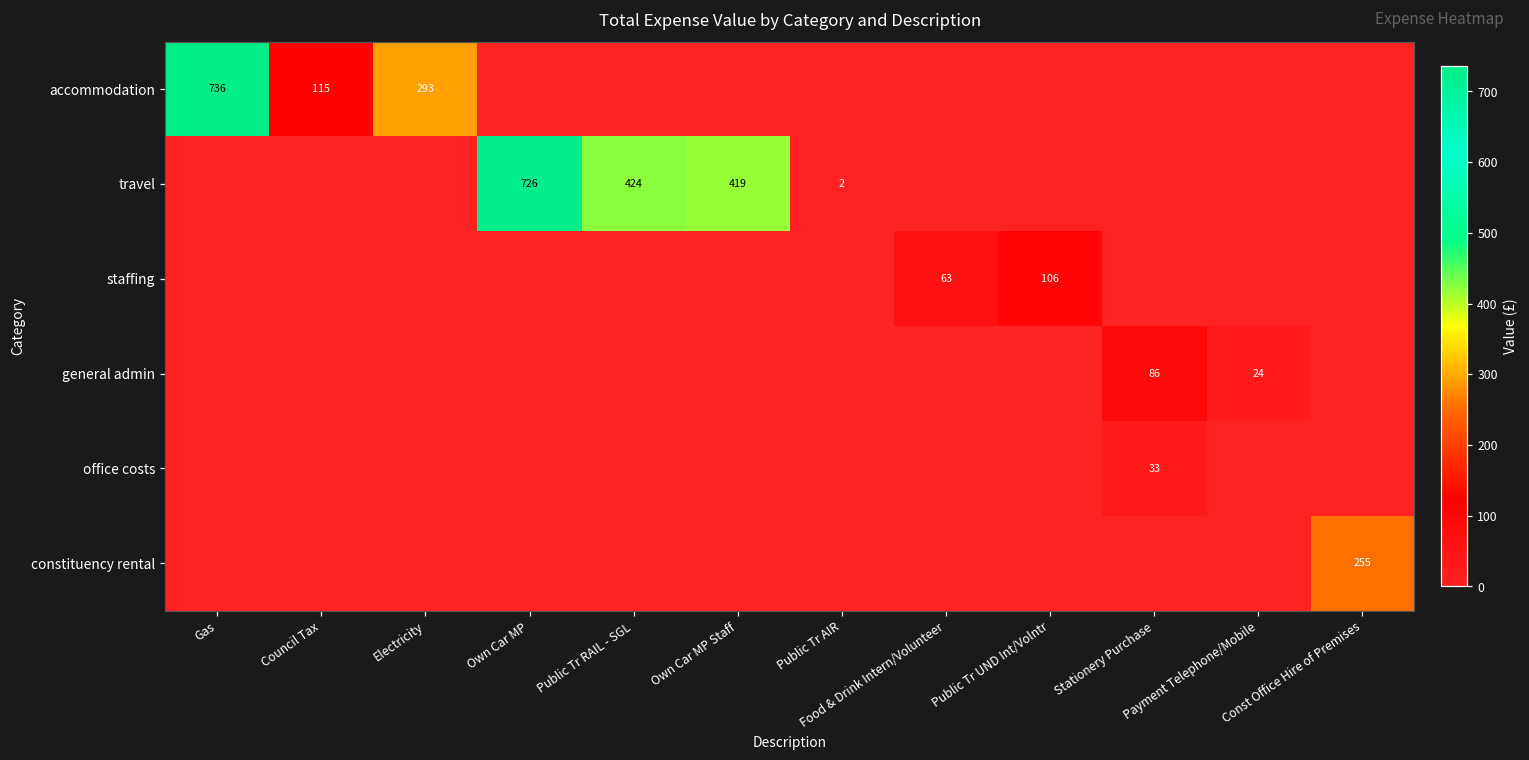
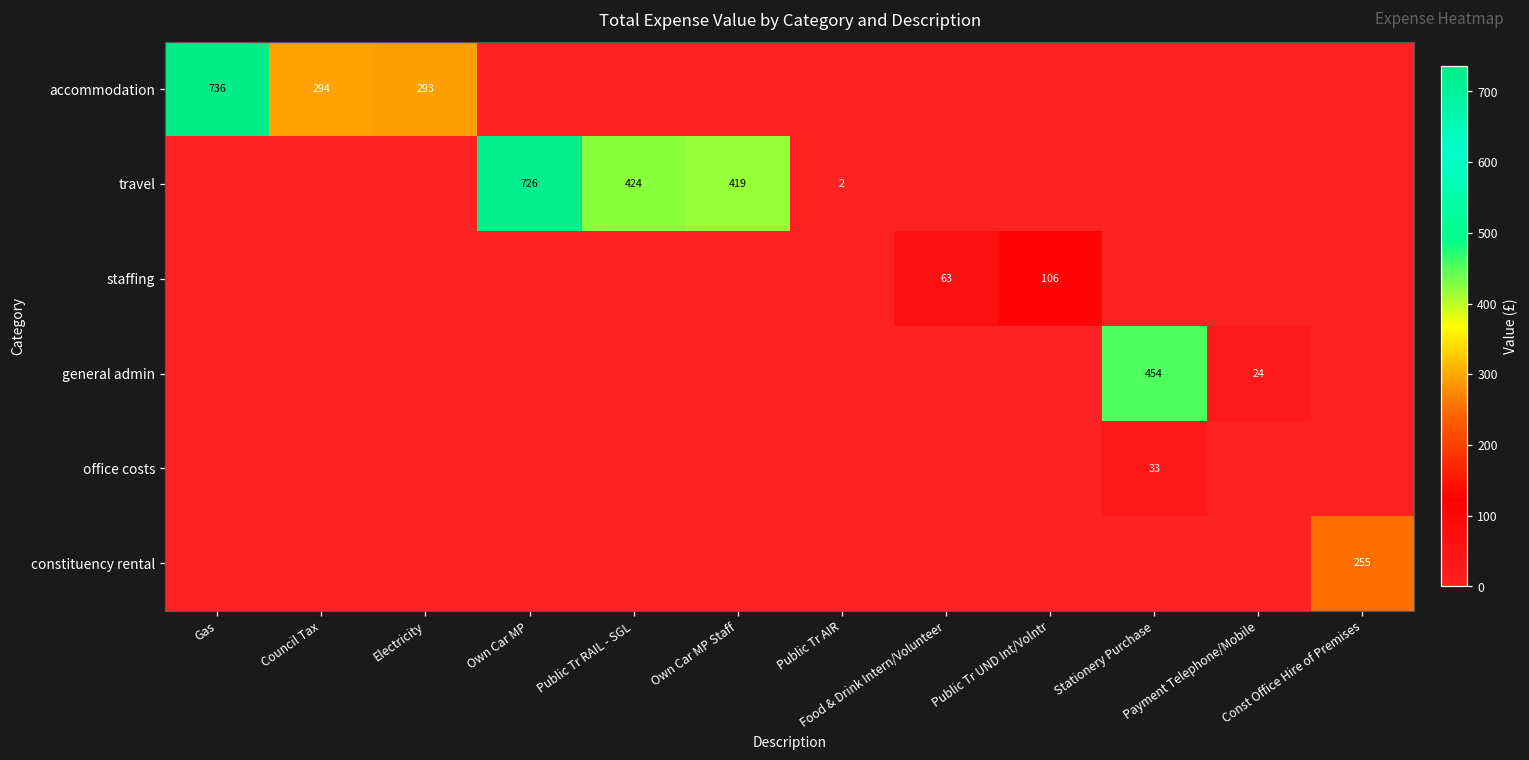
accommodation, Council Tax: 115 -> 294
general admin, Stationery Purchase: 86 -> 454
